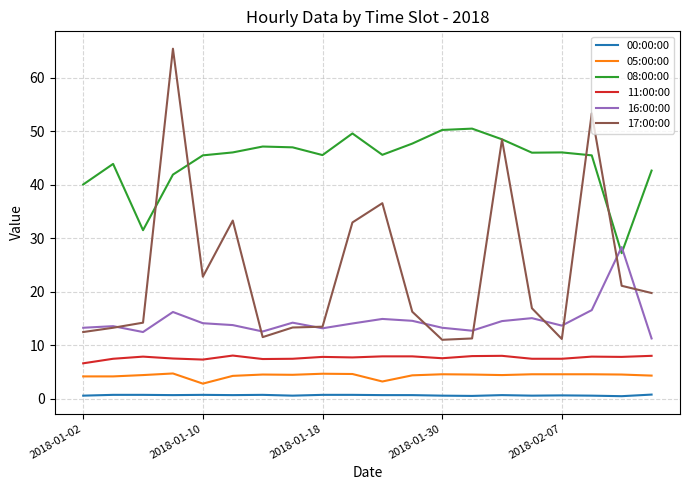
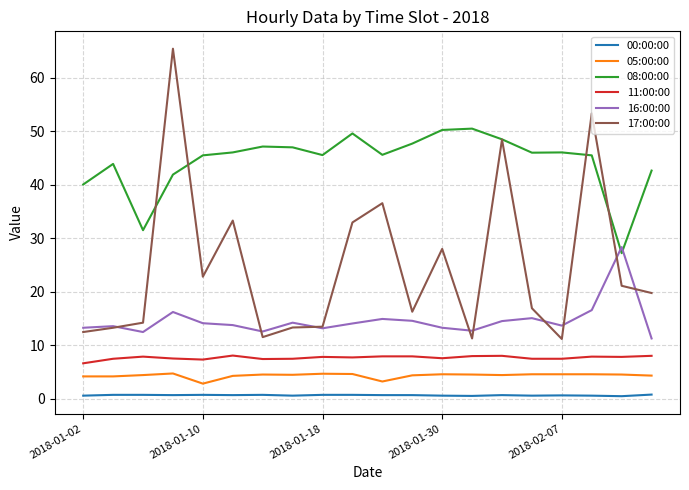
17:00:00, 2018-01-30: 11 -> 28
